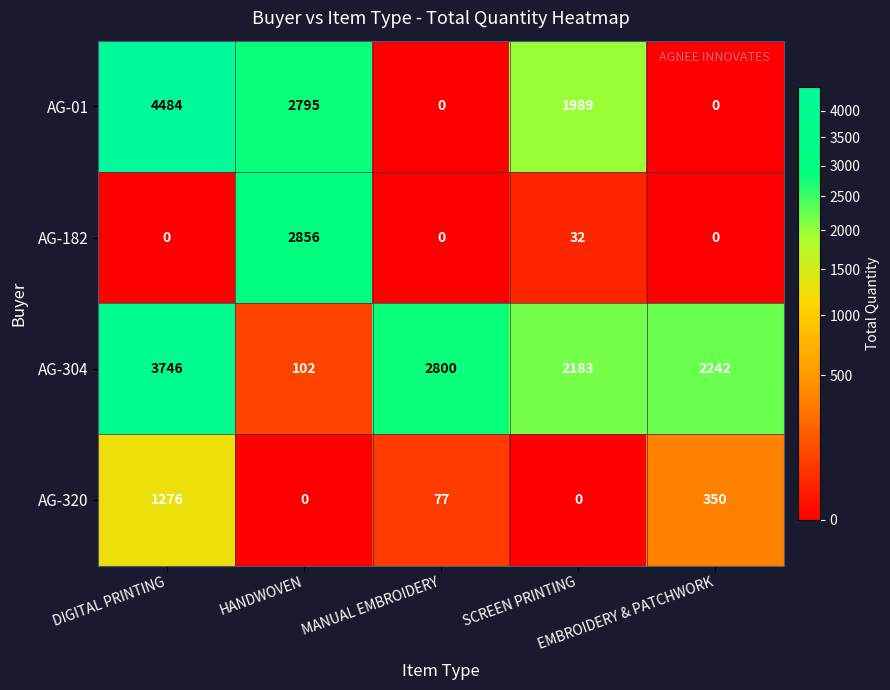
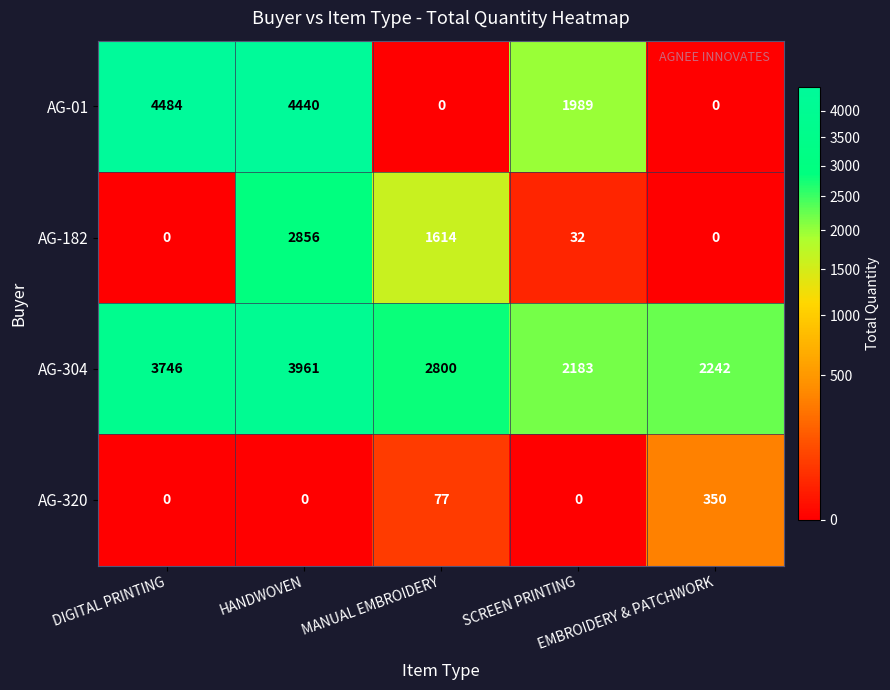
AG-01, HANDWOVEN: 2795 -> 4440
AG-182, MANUAL EMBROIDERY: 0 -> 1614
AG-304, HANDWOVEN: 102 -> 3961
AG-320, DIGITAL PRINTING: 1276 -> 0
